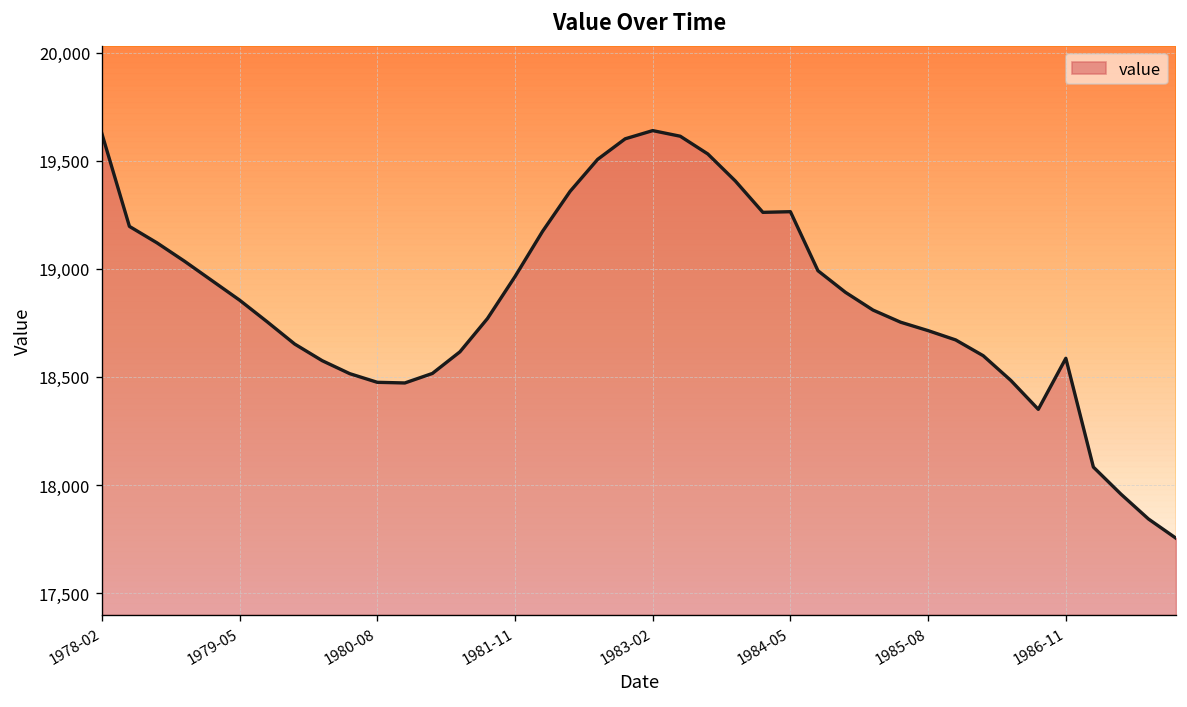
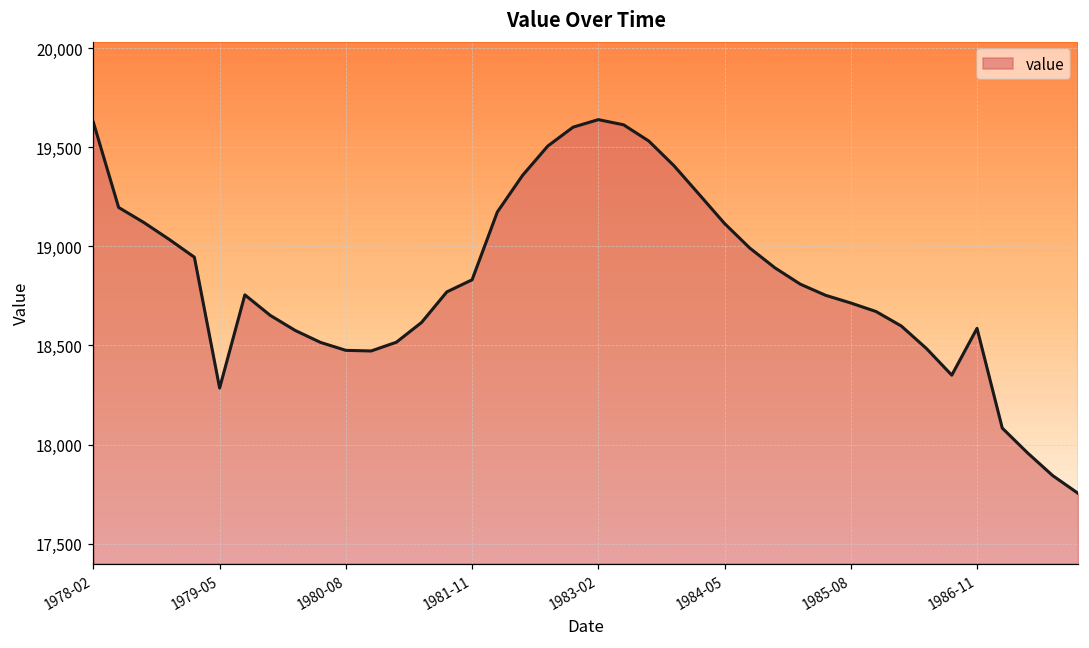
1979-05: 18,860 -> 18,290
1981-11: 18,960 -> 18,830
1984-05: 19,260 -> 19,120
